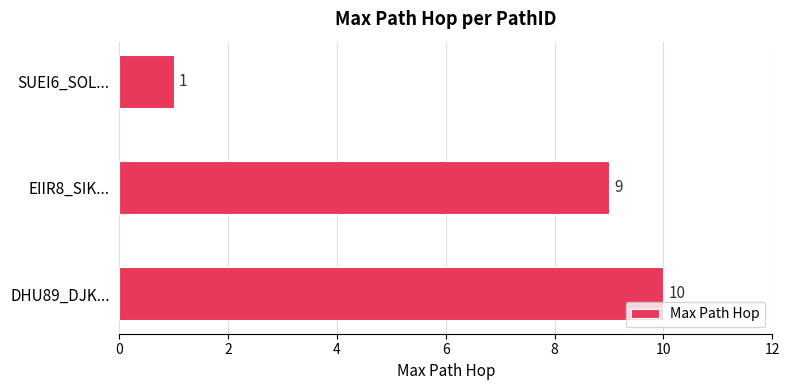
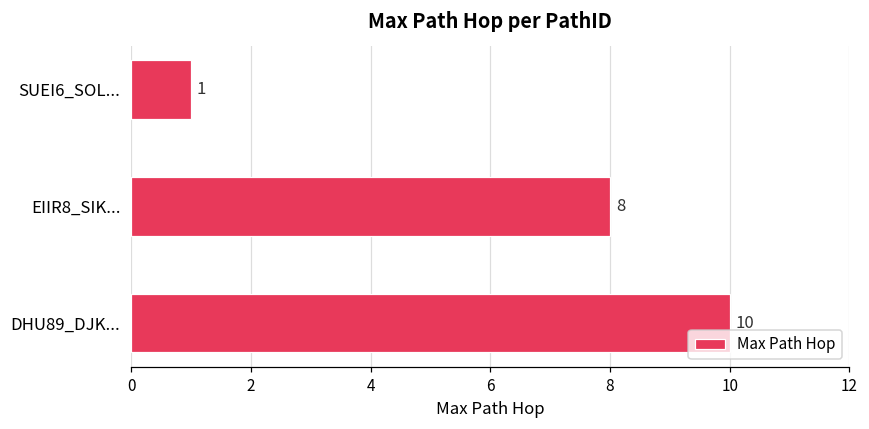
EIIR8_SIK...: 9 -> 8
